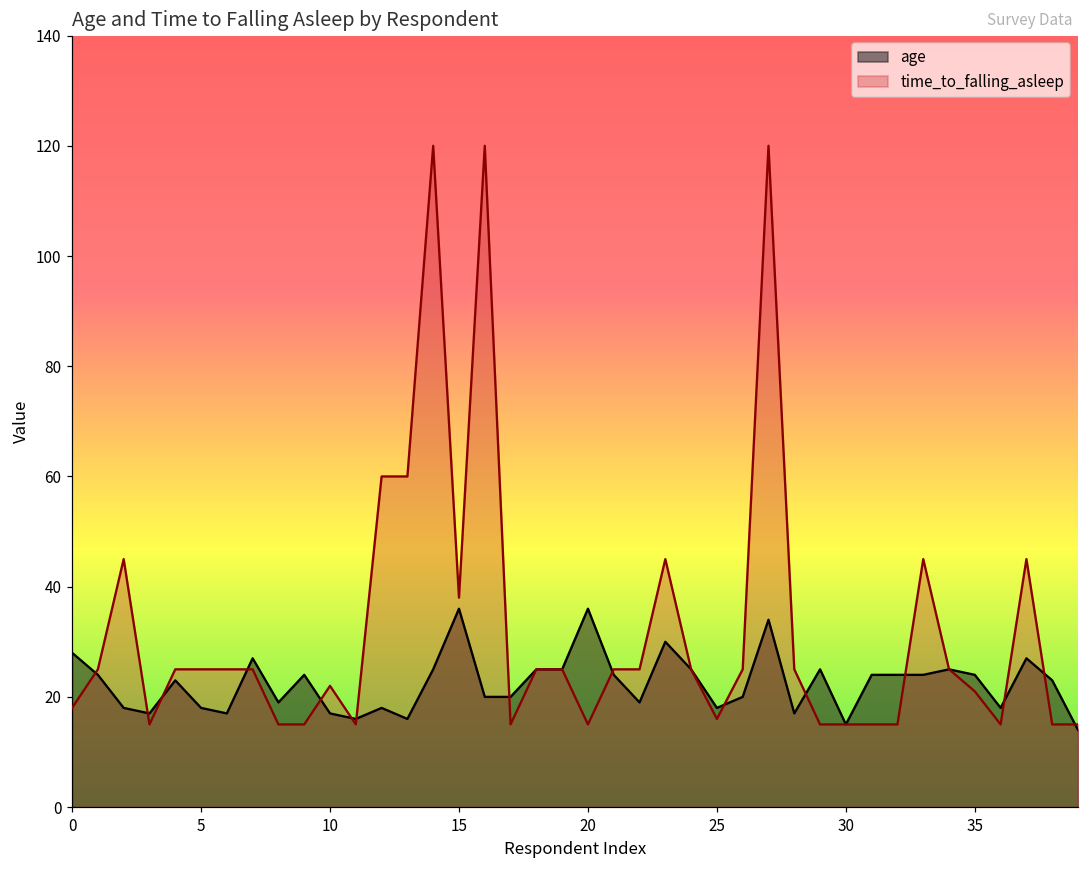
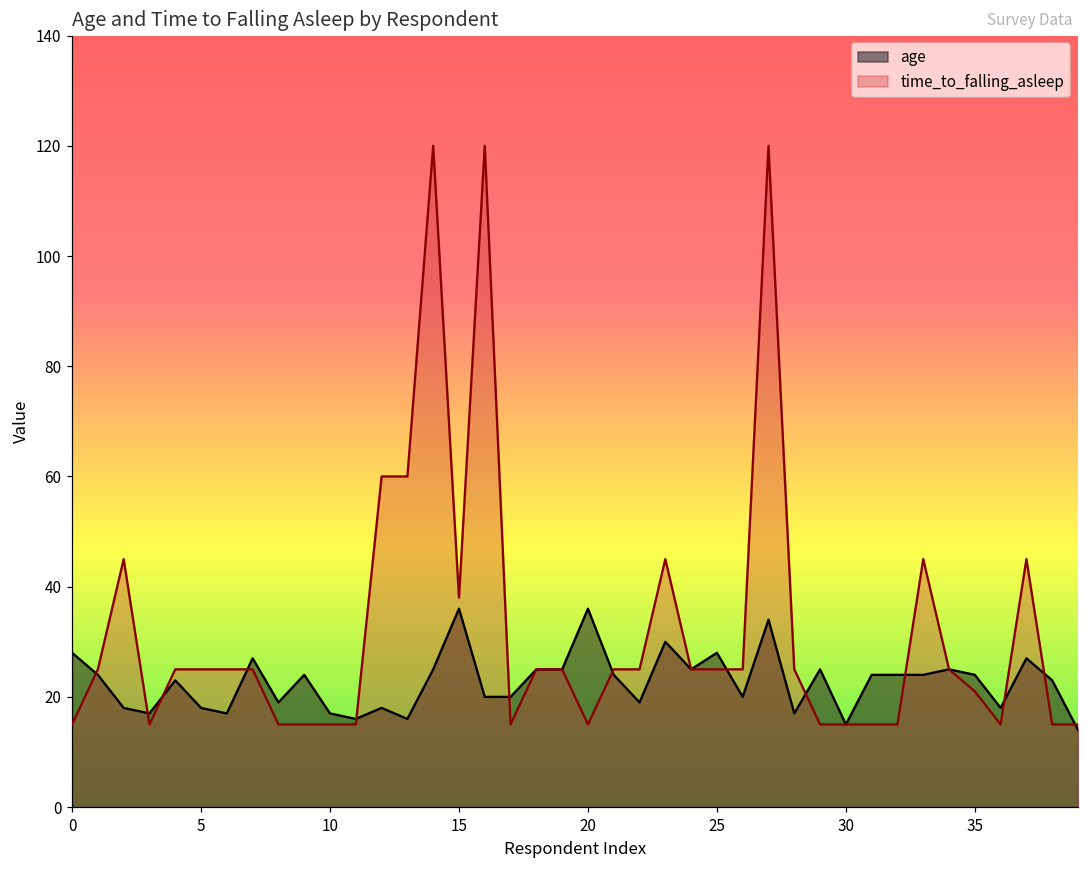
time_to_falling_asleep, 0: 18 -> 15
time_to_falling_asleep, 10: 22 -> 15
age, 25: 18 -> 28
time_to_falling_asleep, 25: 16 -> 25
